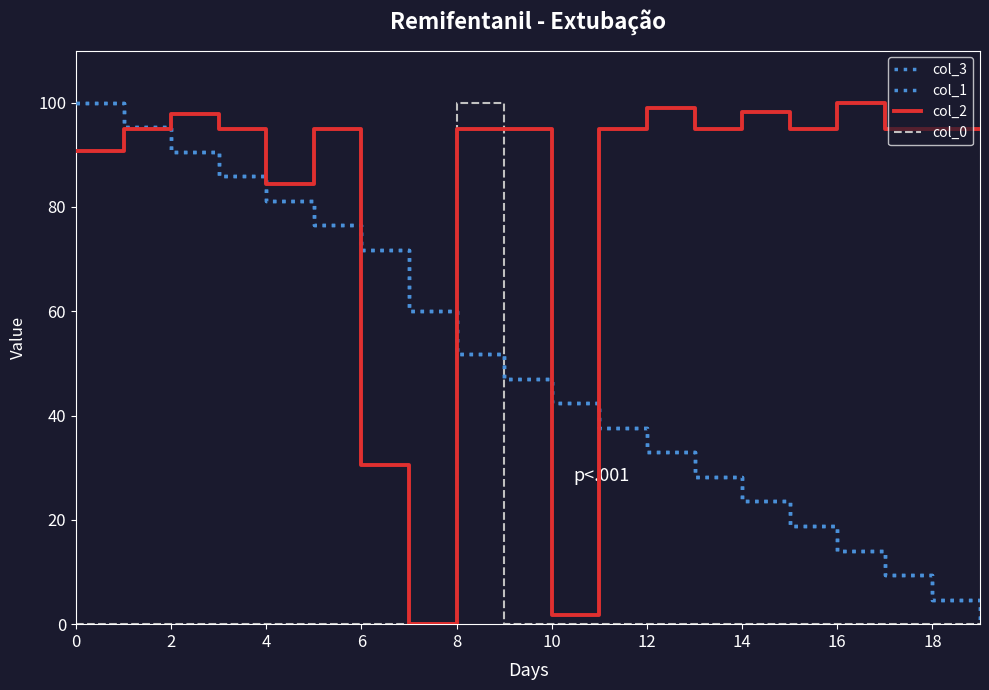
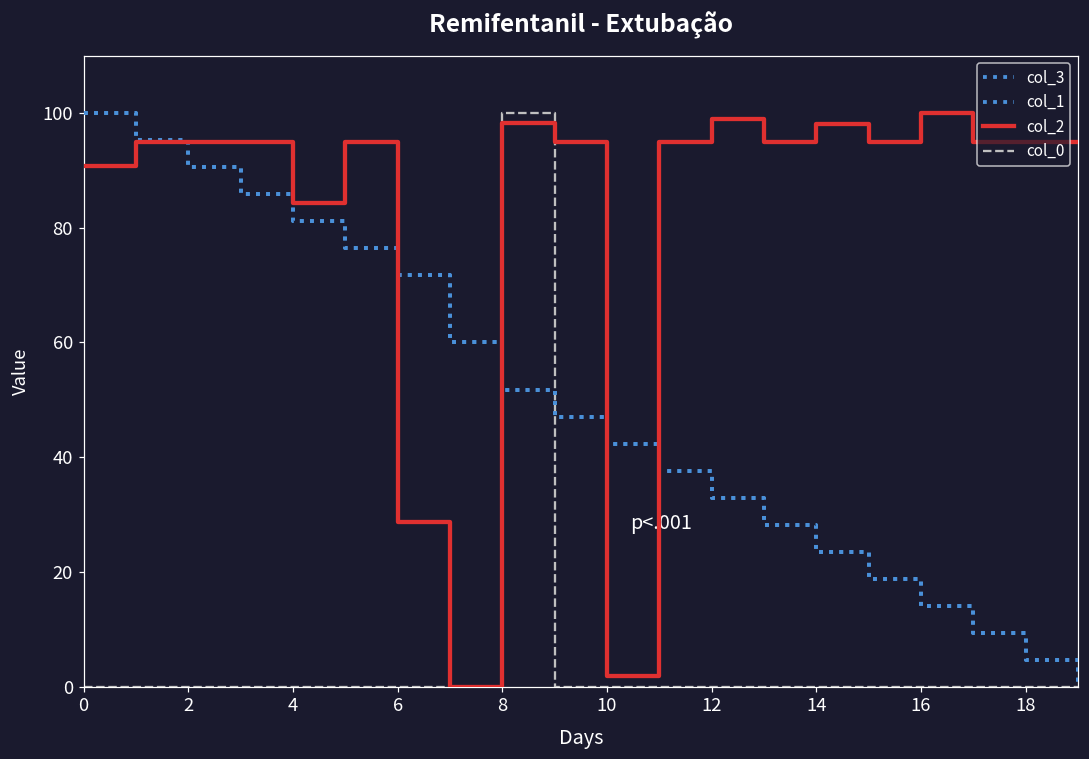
col_2, 2: 98 -> 95
col_2, 6: 31 -> 29
col_2, 8: 95 -> 98
